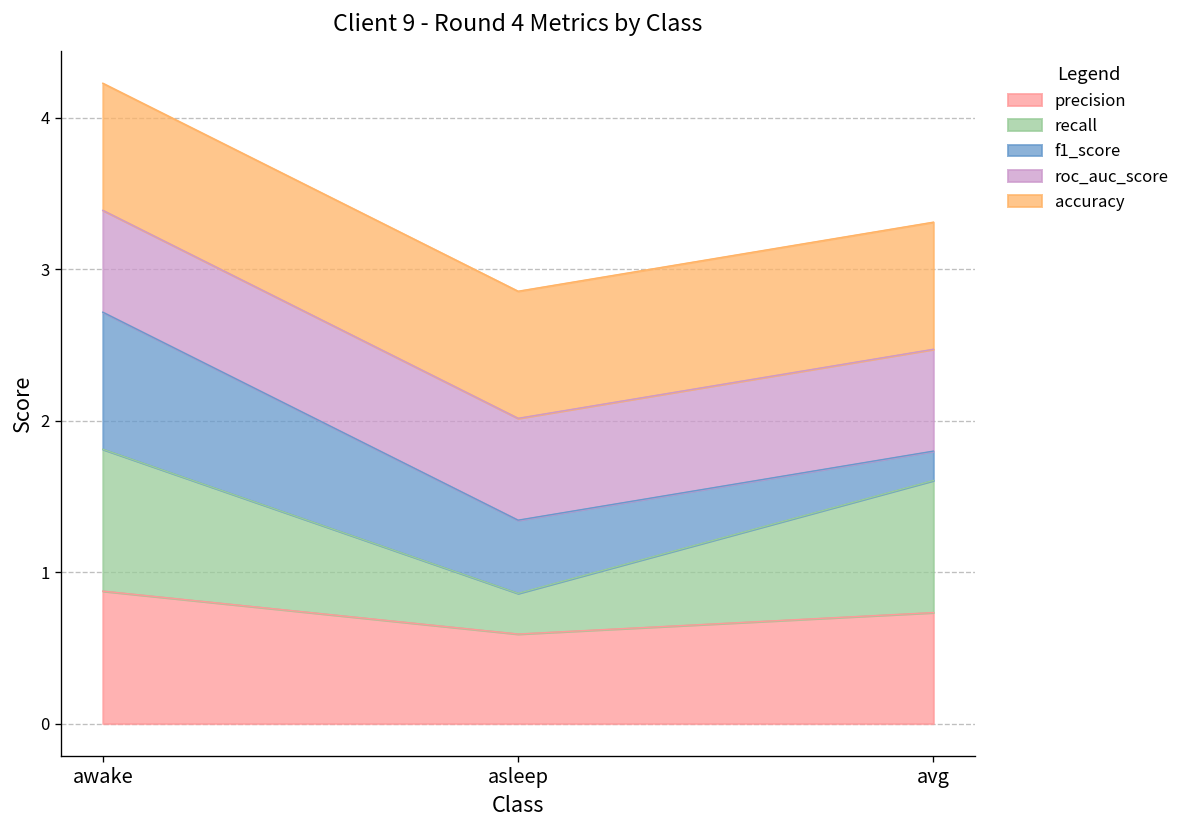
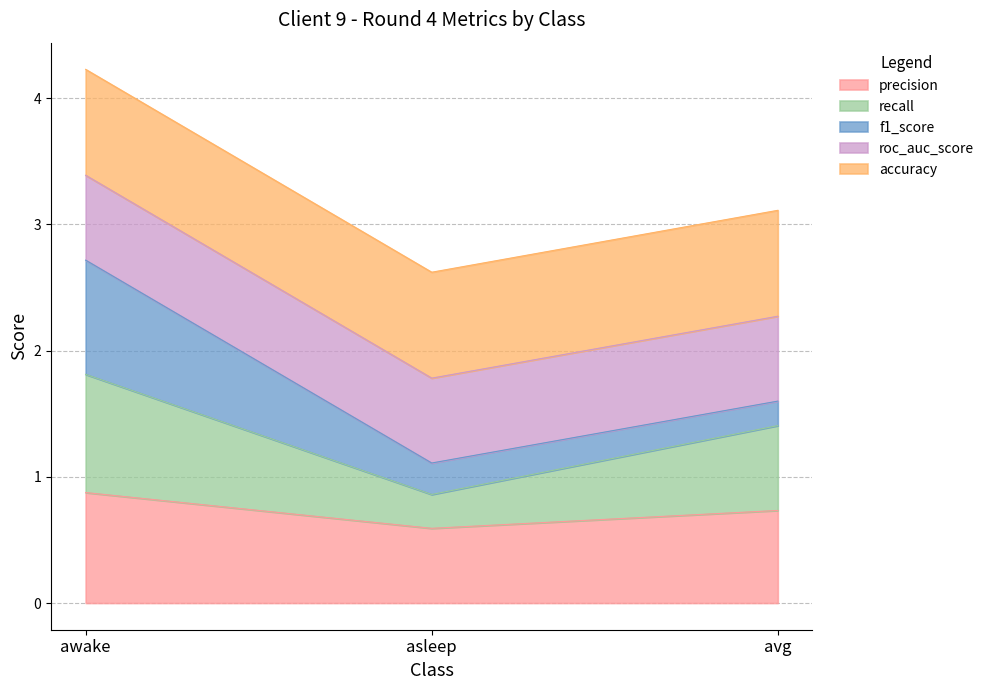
f1_score, asleep: 0.48 -> 0.25
recall, avg: 0.87 -> 0.67
